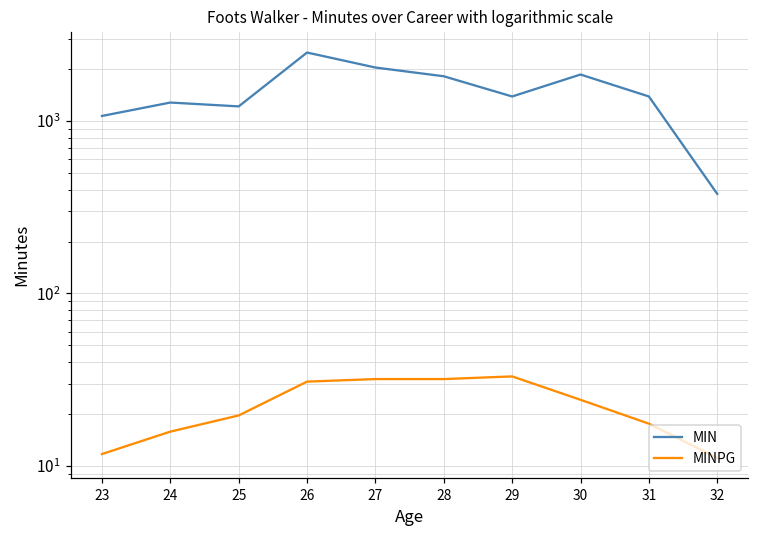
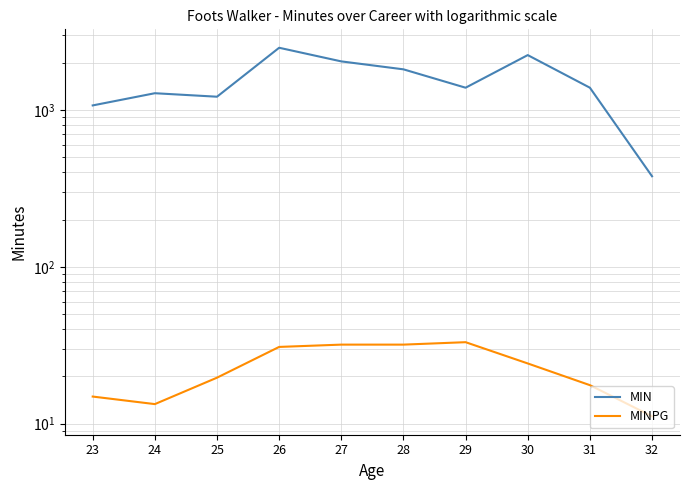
MINPG, 23: 12 -> 15
MINPG, 24: 16 -> 13
MIN, 30: 1900 -> 2200
